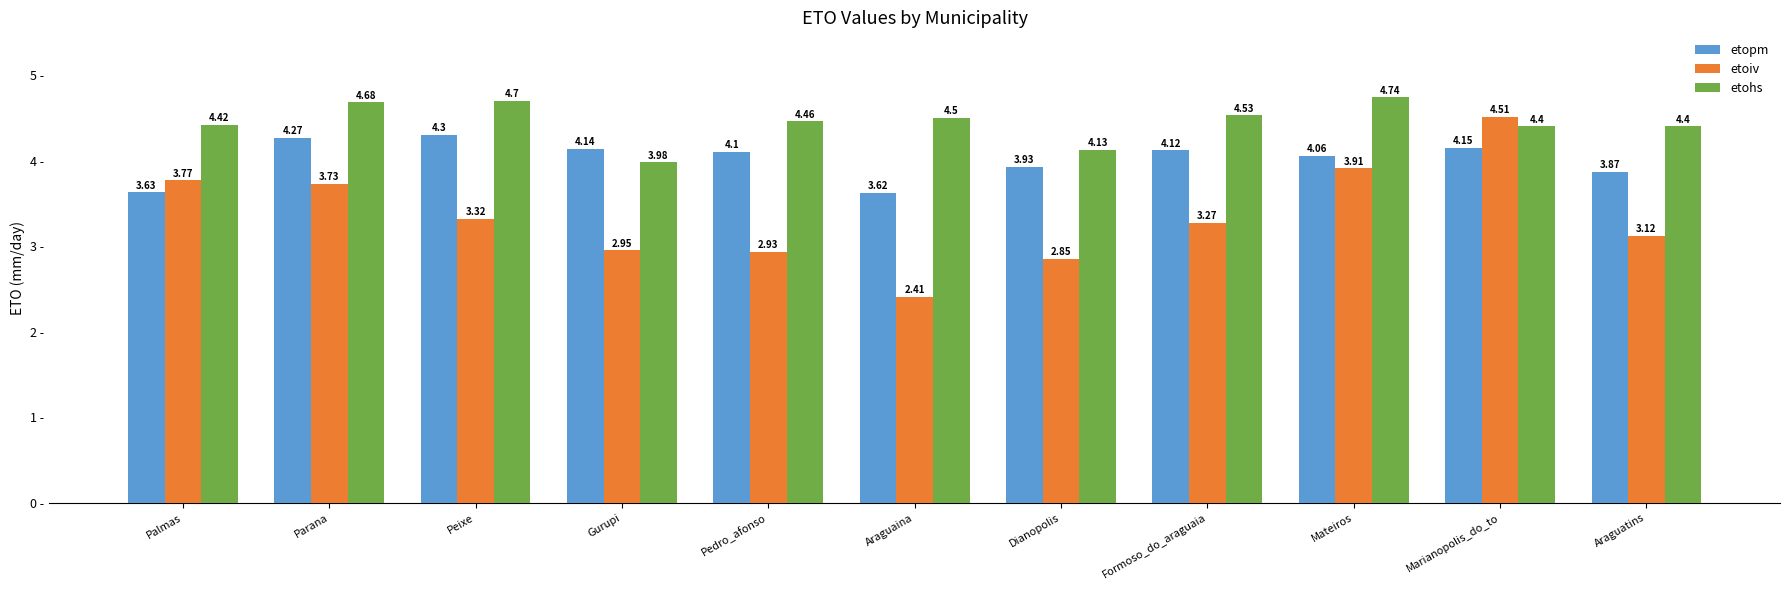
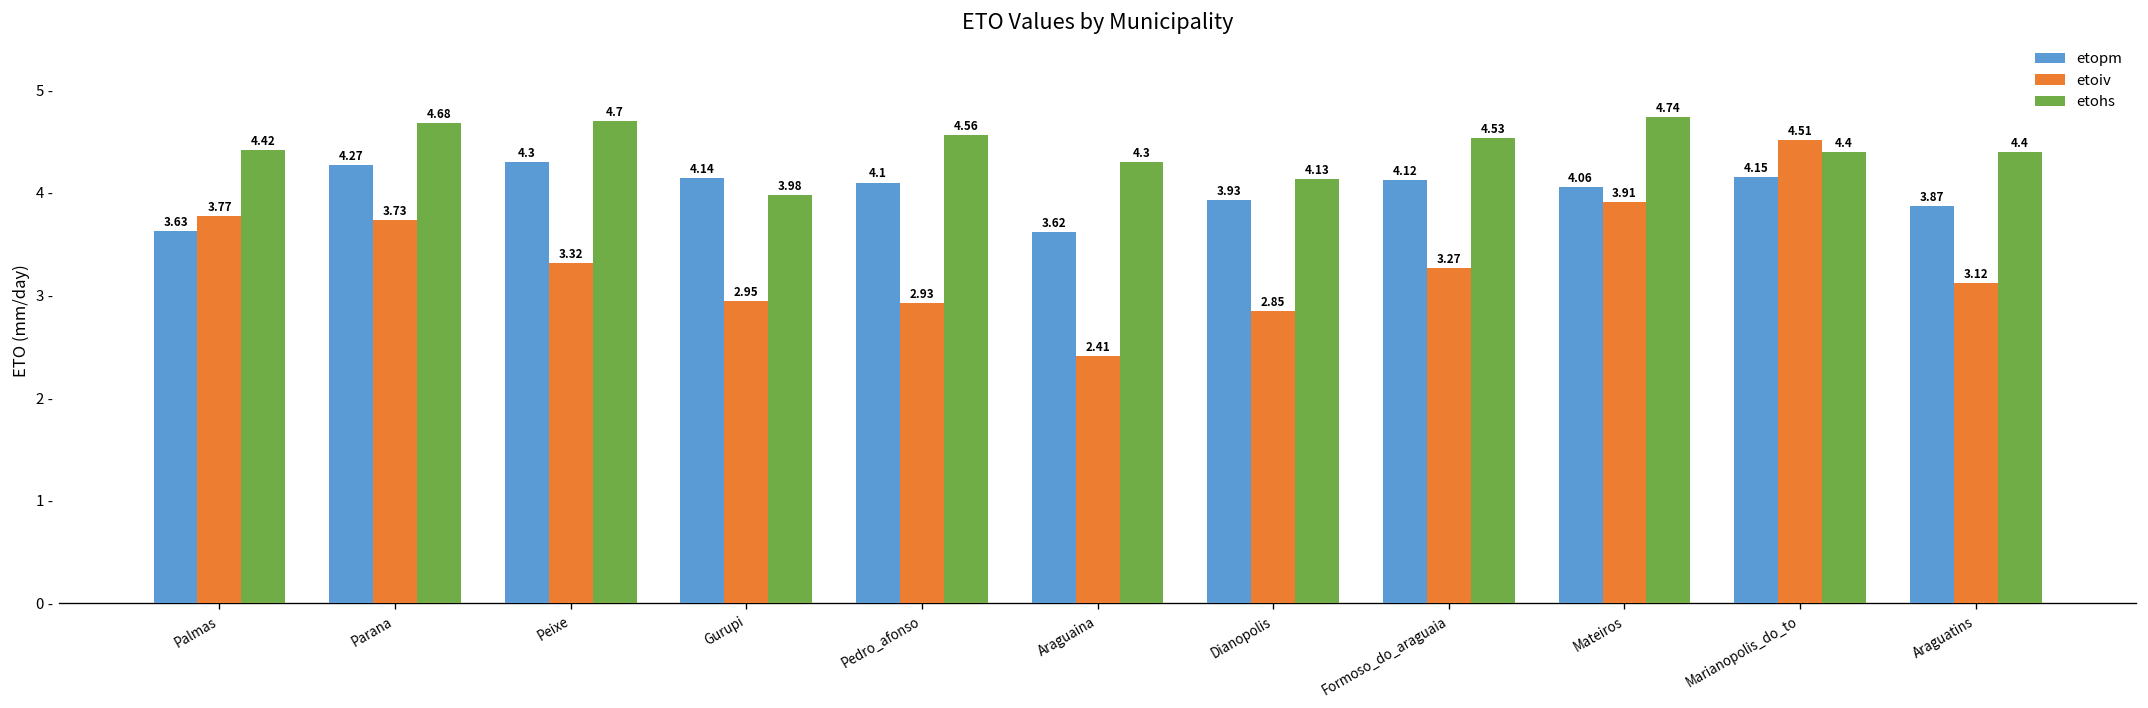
etohs, Pedro_afonso: 4.46 -> 4.56
etohs, Araguaina: 4.5 -> 4.3
